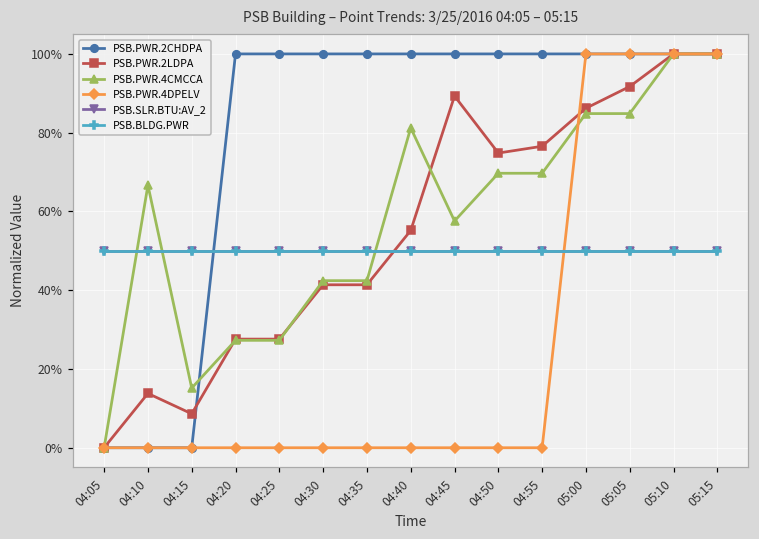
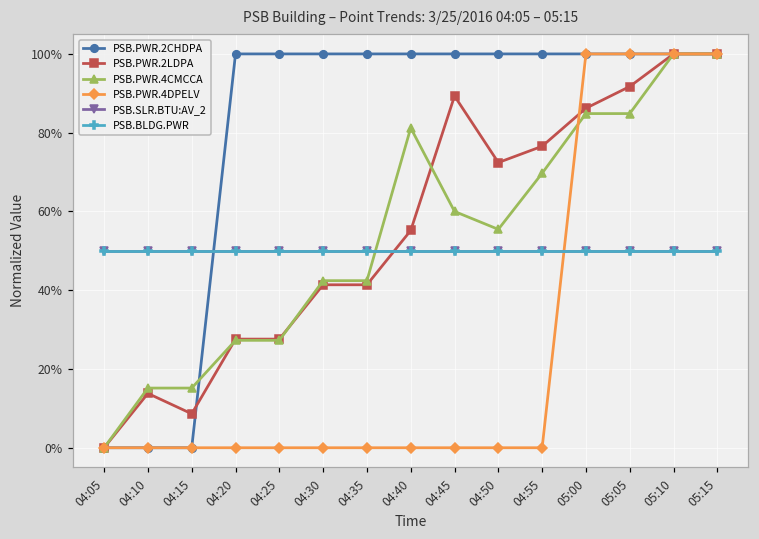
PSB.PWR.4CMCCA, 04:10: 67% -> 15%
PSB.PWR.4CMCCA, 04:45: 58% -> 60%
PSB.PWR.2LDPA, 04:50: 75% -> 72%
PSB.PWR.4CMCCA, 04:50: 70% -> 55%
